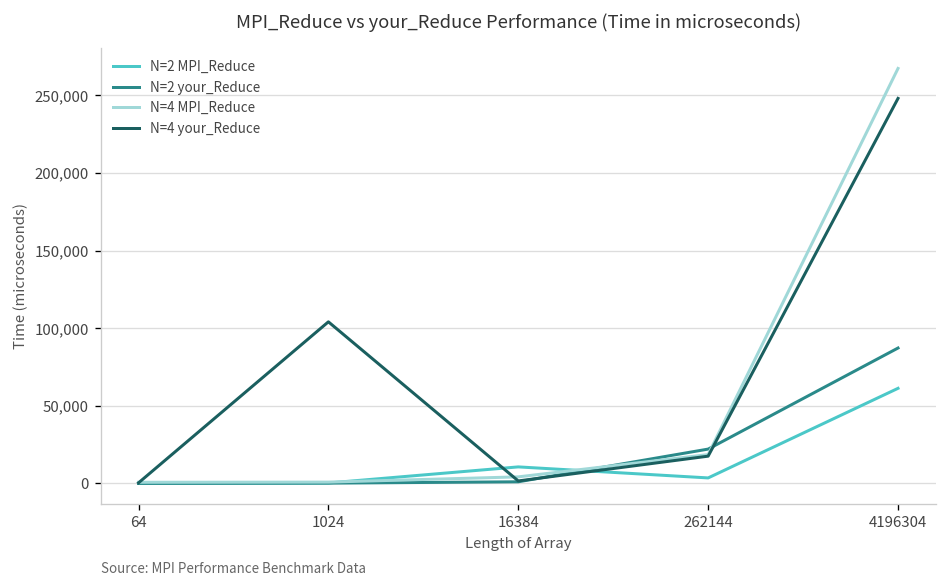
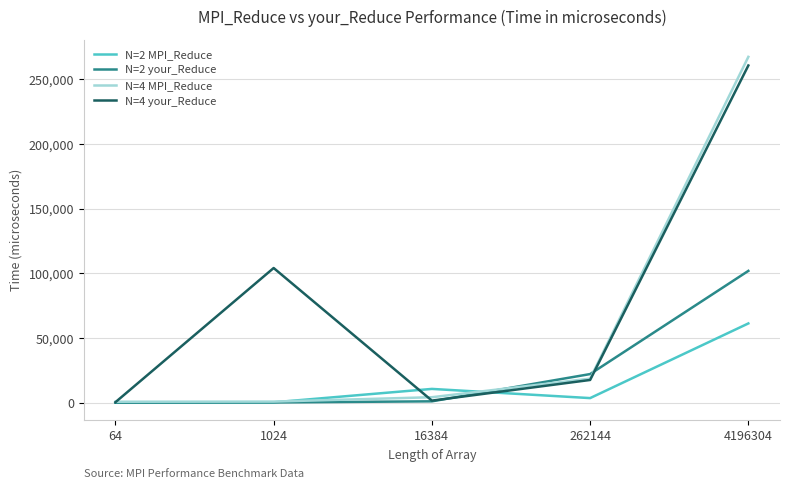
N=2 your_Reduce, 4196304: 87,000 -> 102,000
N=4 your_Reduce, 4196304: 248,000 -> 261,000
